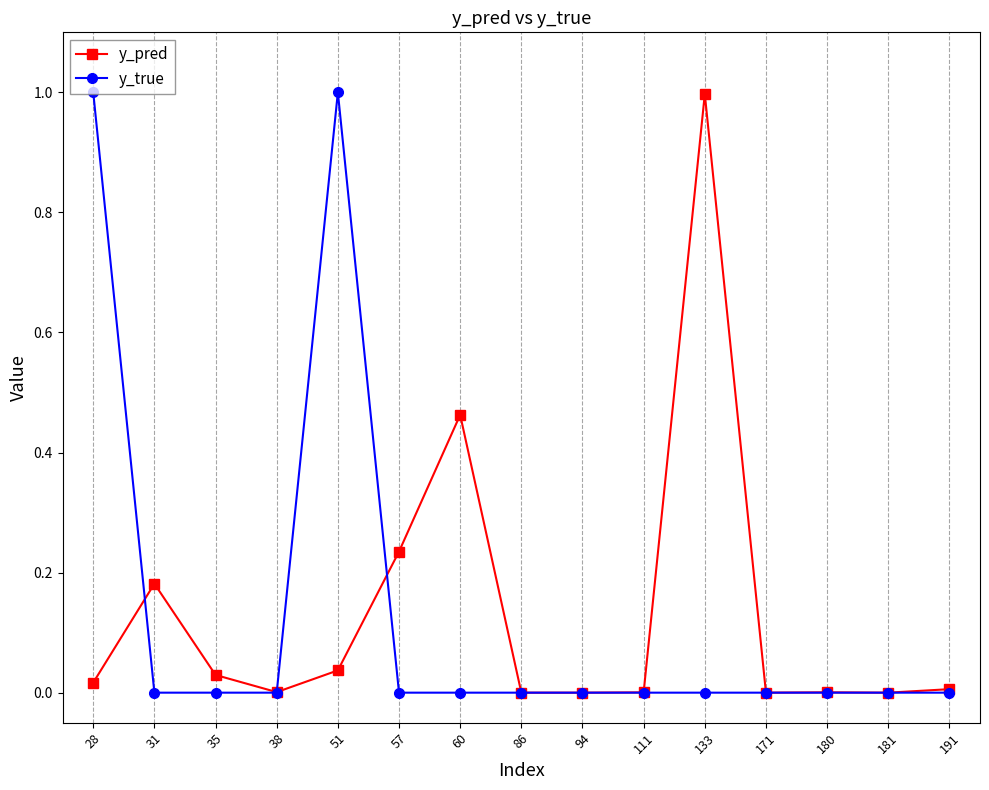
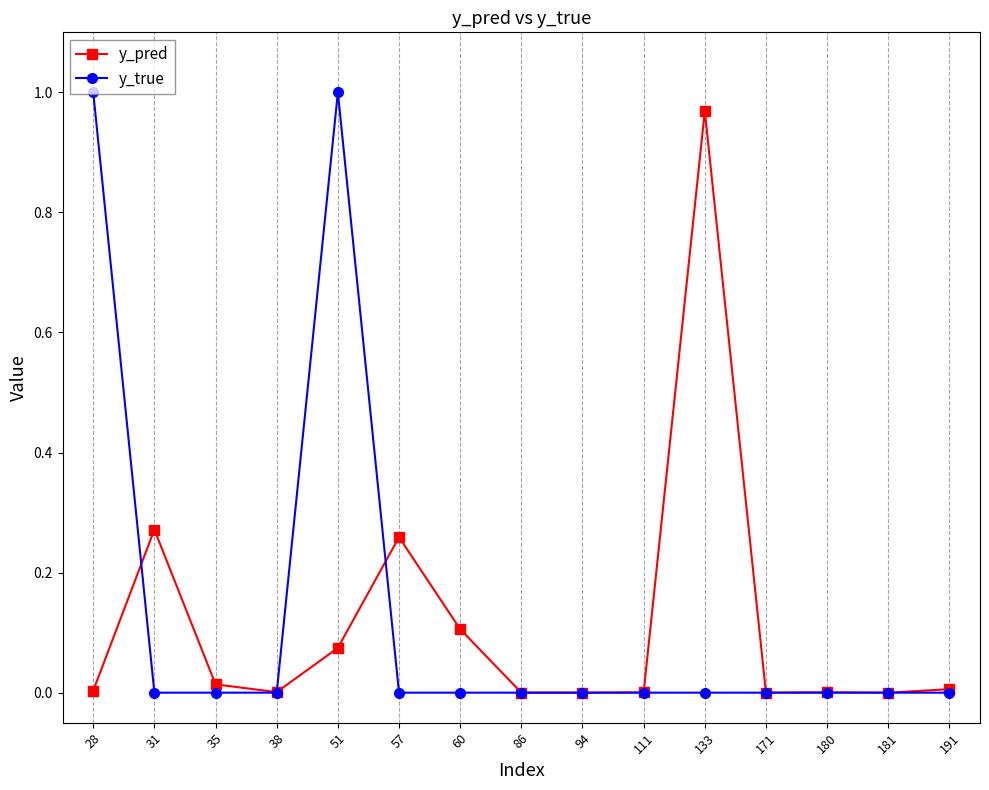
y_pred, 28: 0.02 -> 0.00
y_pred, 31: 0.18 -> 0.27
y_pred, 35: 0.03 -> 0.01
y_pred, 51: 0.04 -> 0.07
y_pred, 57: 0.23 -> 0.26
y_pred, 60: 0.46 -> 0.11
y_pred, 133: 1.00 -> 0.97
